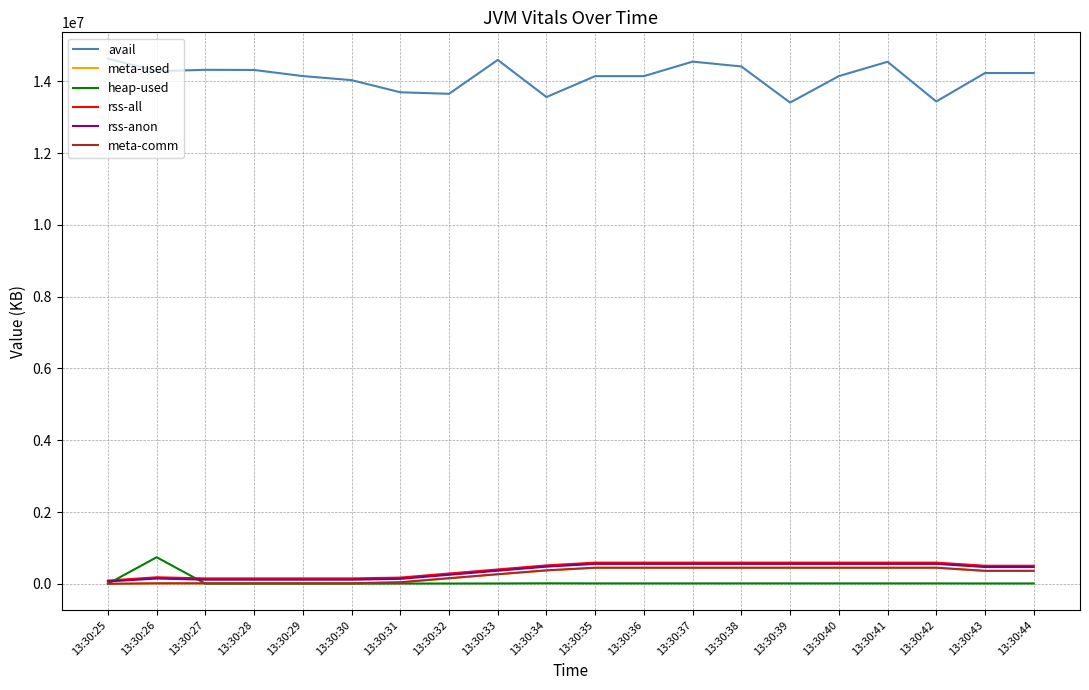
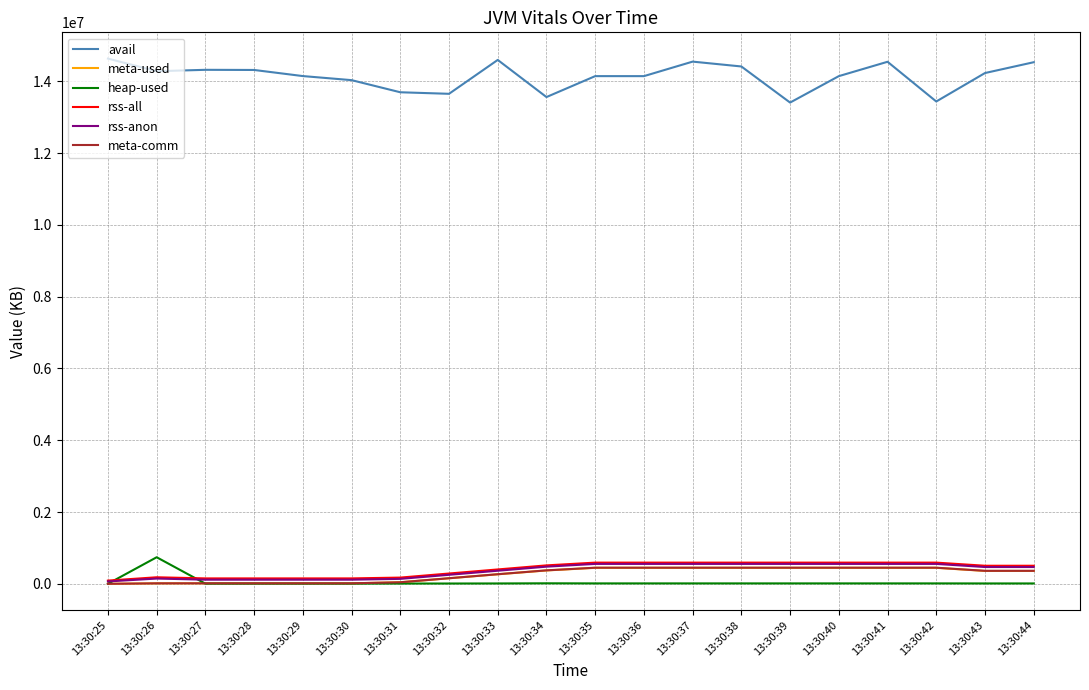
avail, 13:30:44: 14200000 -> 14500000
